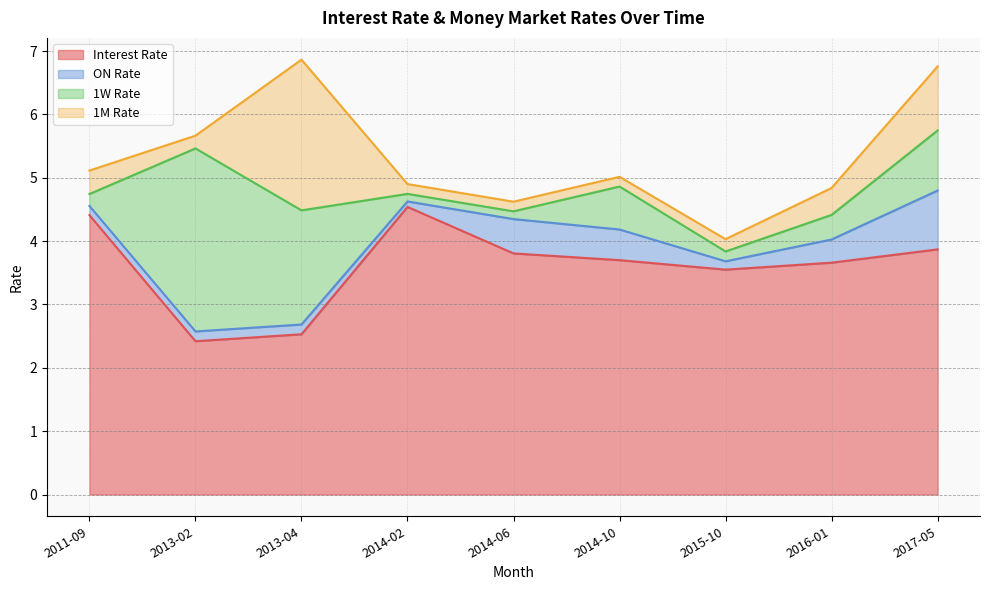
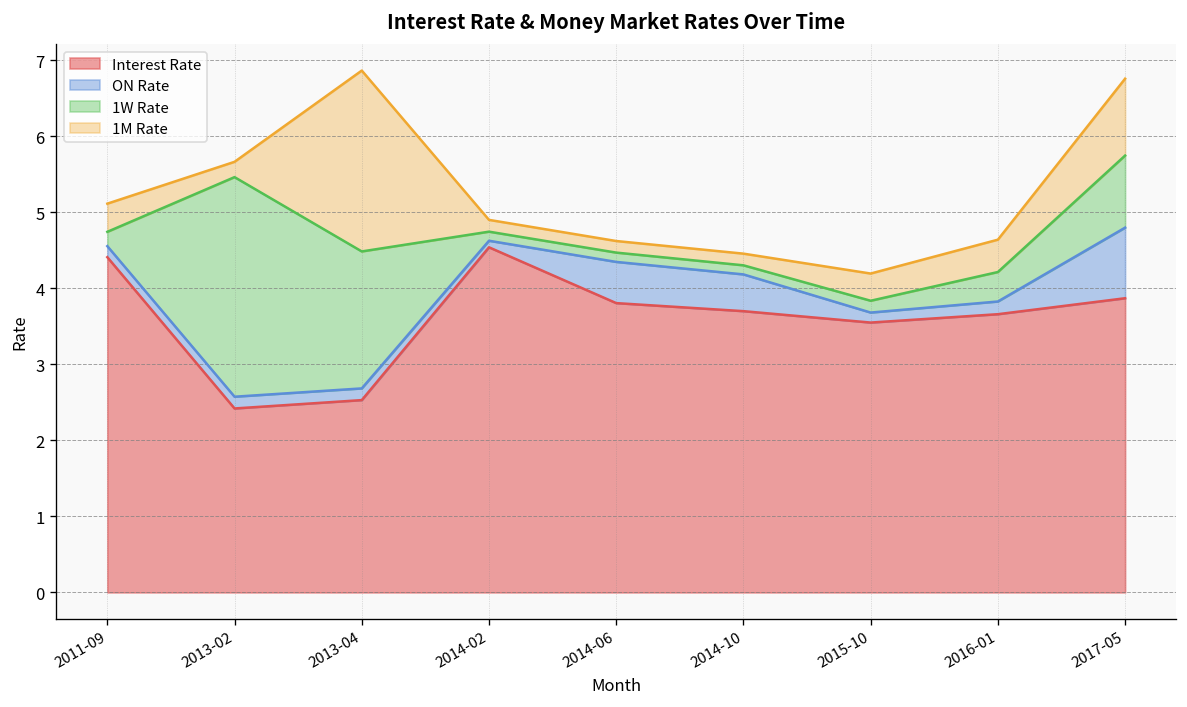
1W Rate, 2014-10: 0.7 -> 0.1
1M Rate, 2015-10: 0.2 -> 0.4
ON Rate, 2016-01: 0.4 -> 0.2
